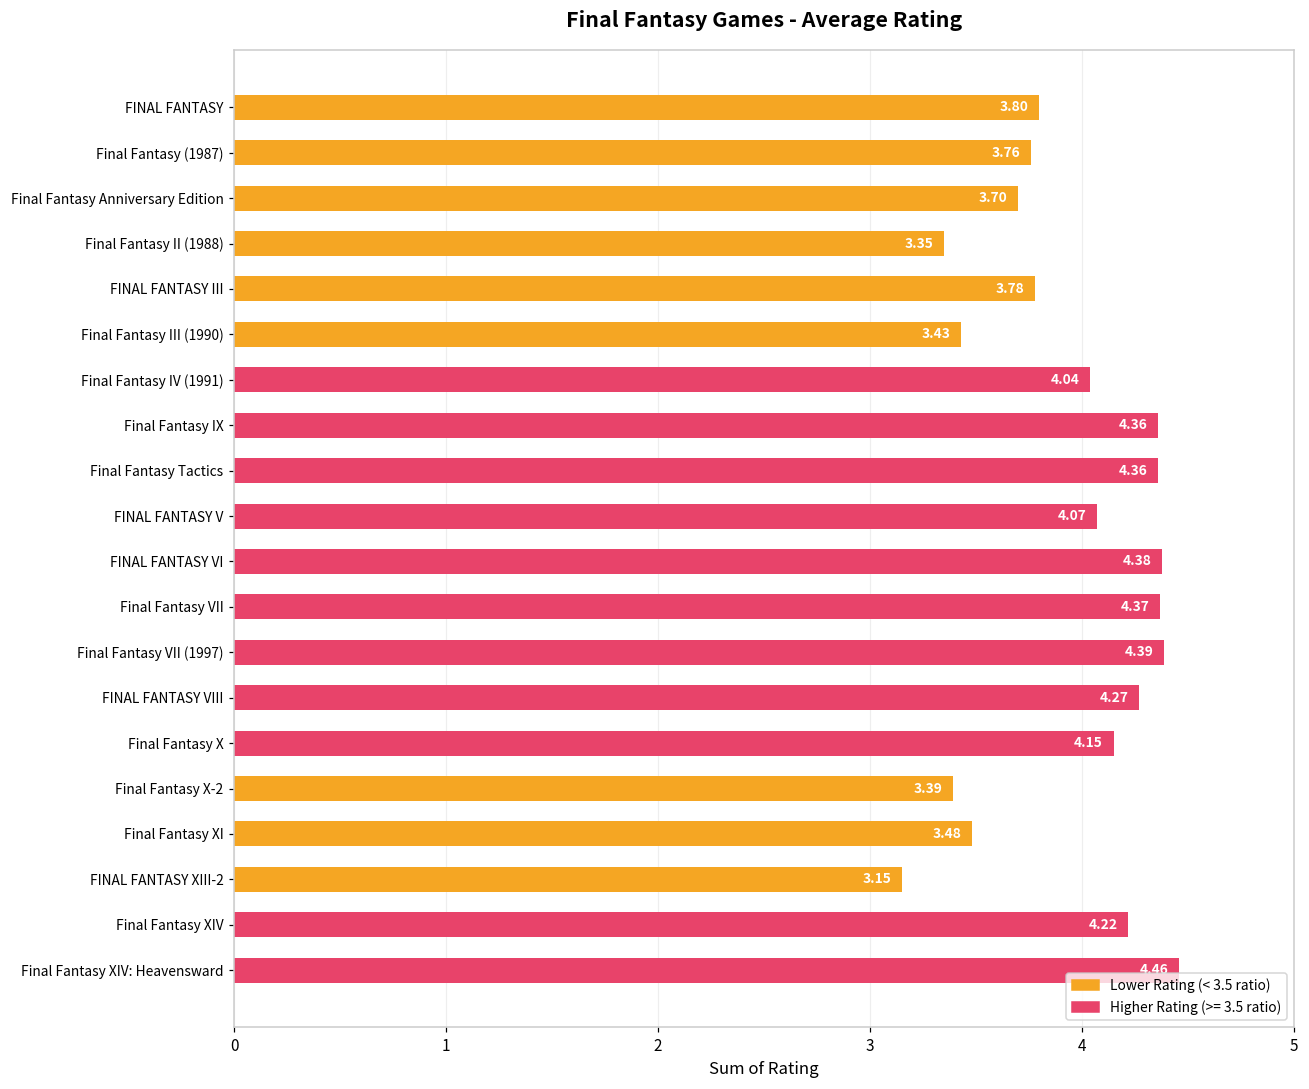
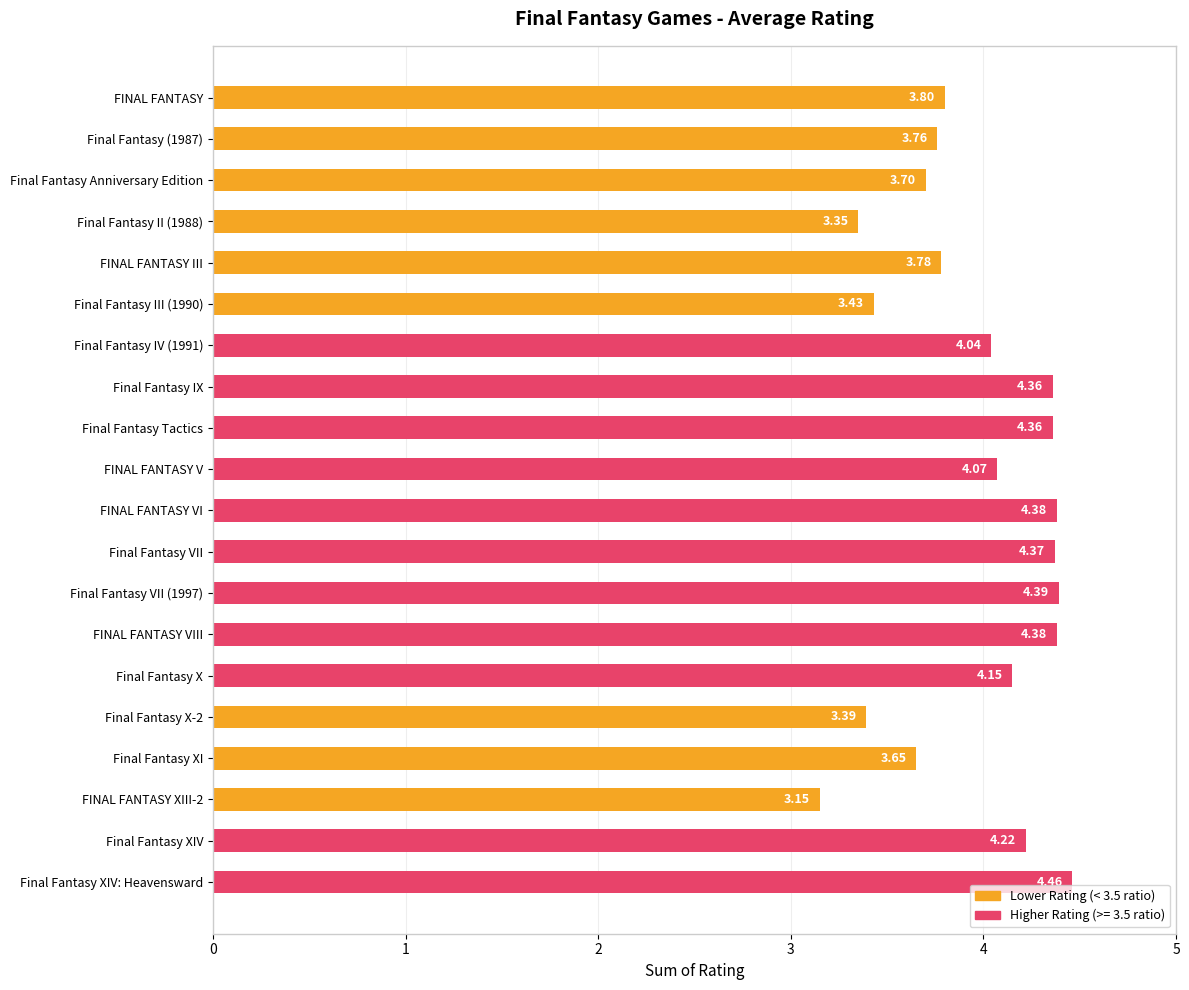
FINAL FANTASY VIII: 4.27 -> 4.38
Final Fantasy XI: 3.48 -> 3.65
